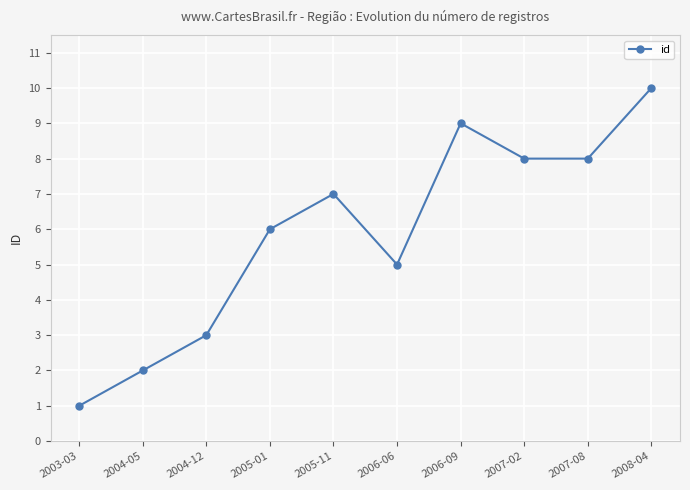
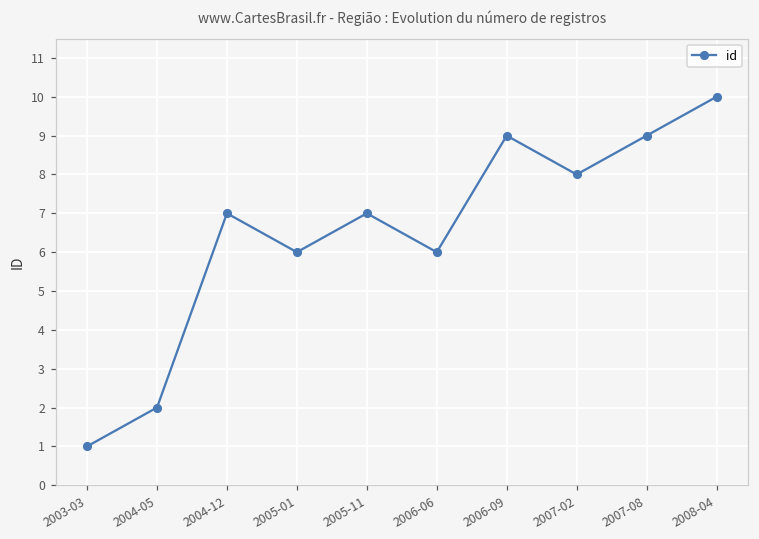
2004-12: 3 -> 7
2006-06: 5 -> 6
2007-08: 8 -> 9
